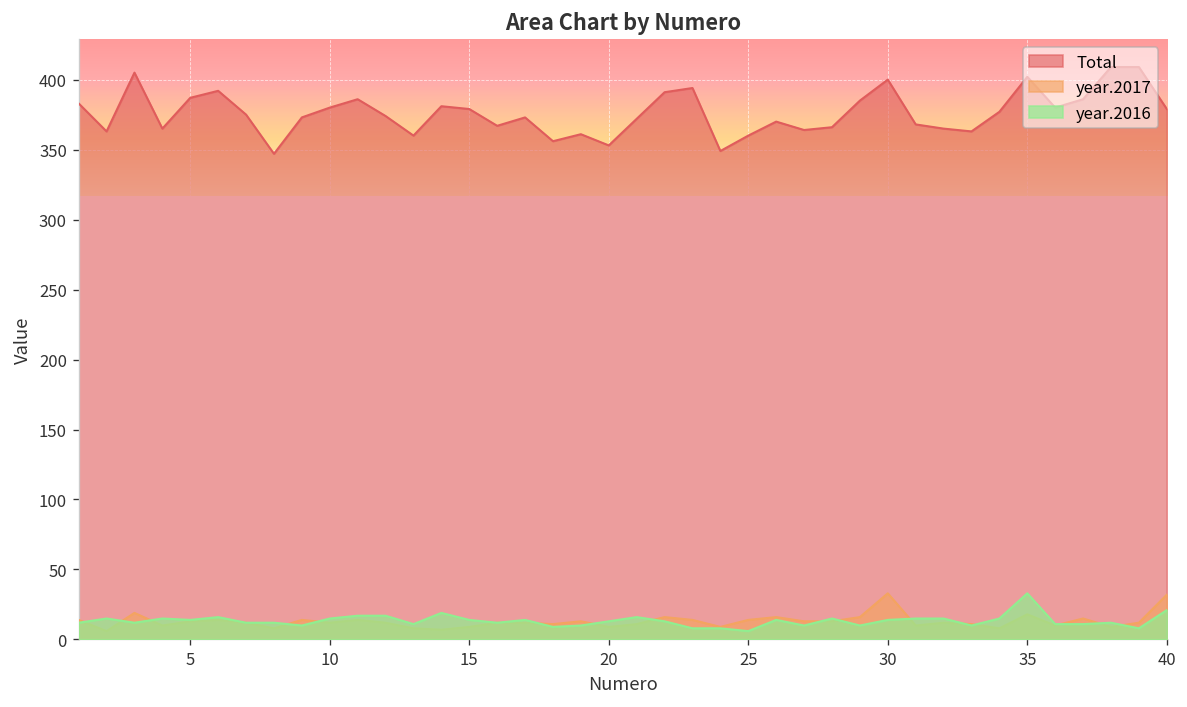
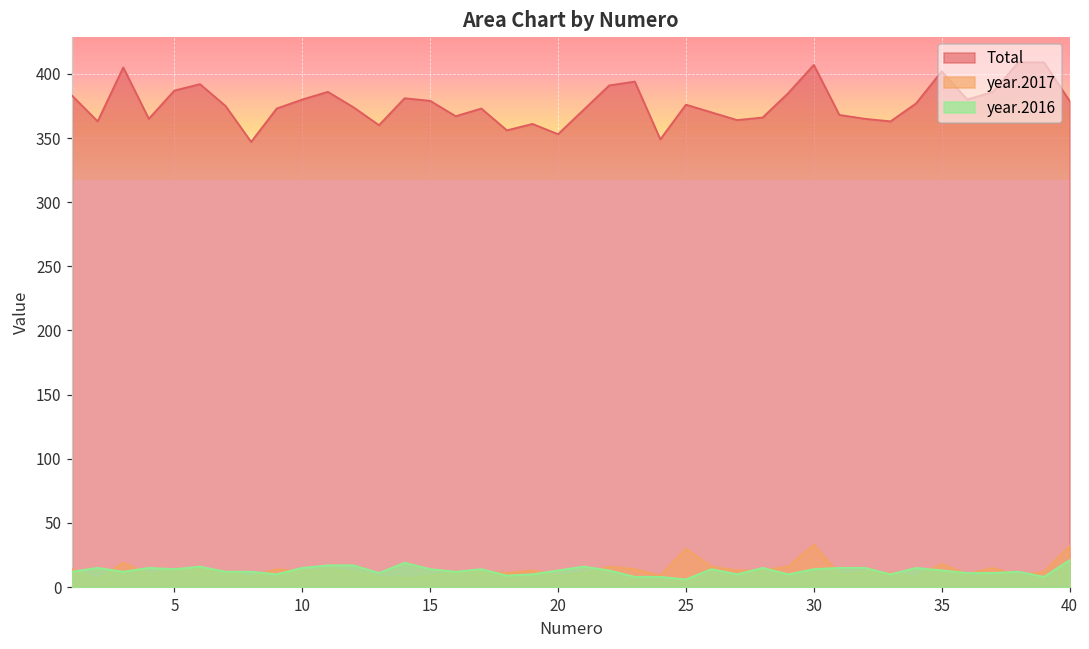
Total, 25: 360 -> 376
year.2017, 25: 14 -> 30
Total, 30: 400 -> 407
year.2016, 35: 33 -> 13
